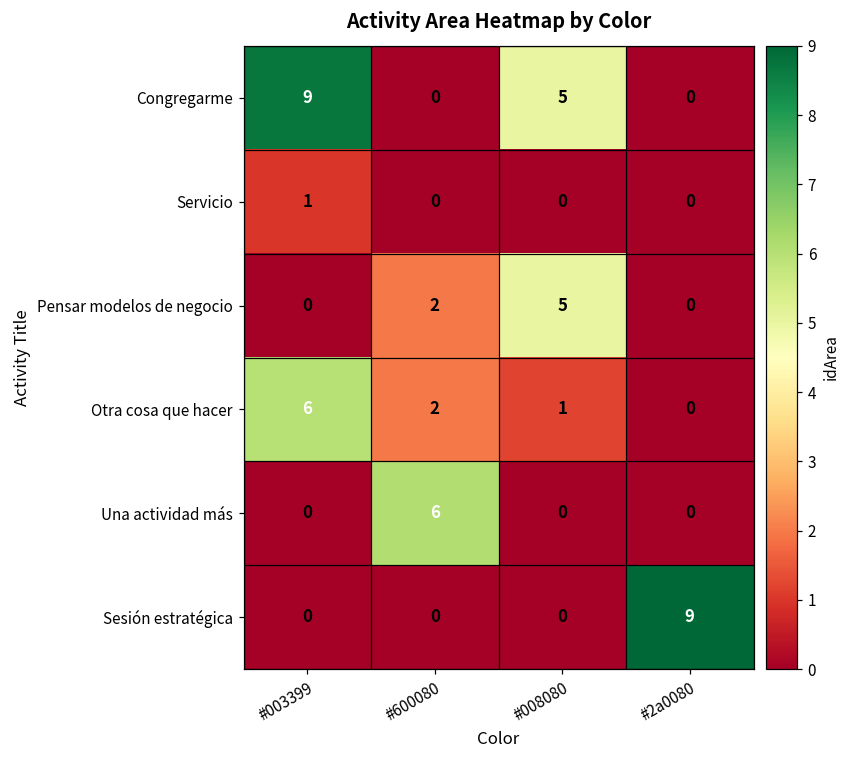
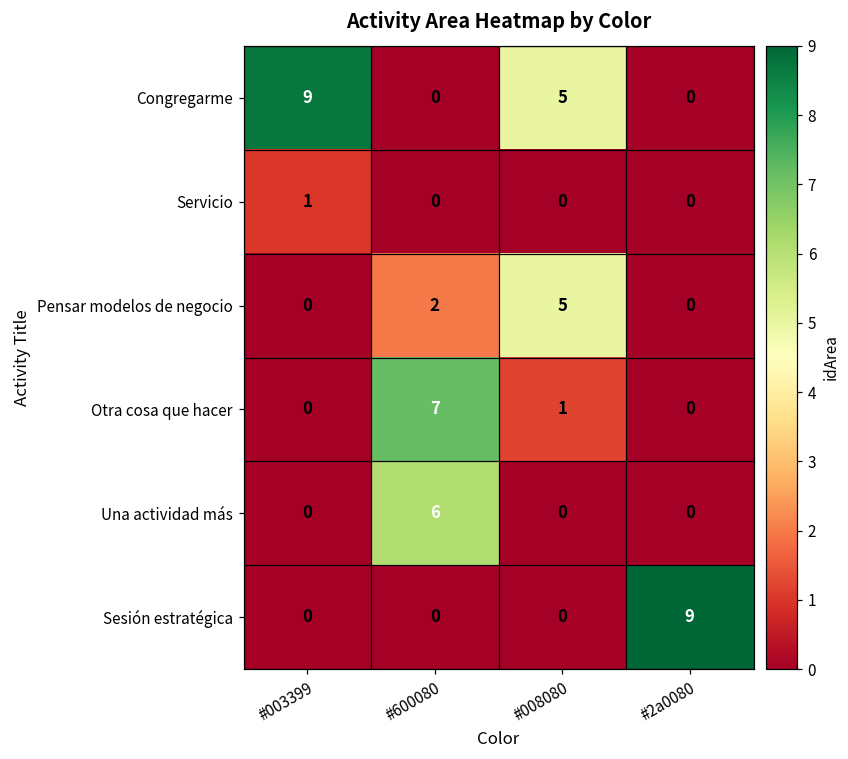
Otra cosa que hacer, #003399: 6 -> 0
Otra cosa que hacer, #600080: 2 -> 7
